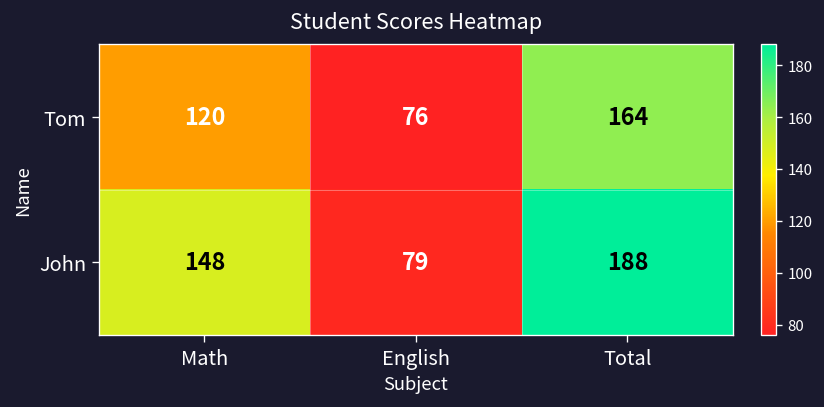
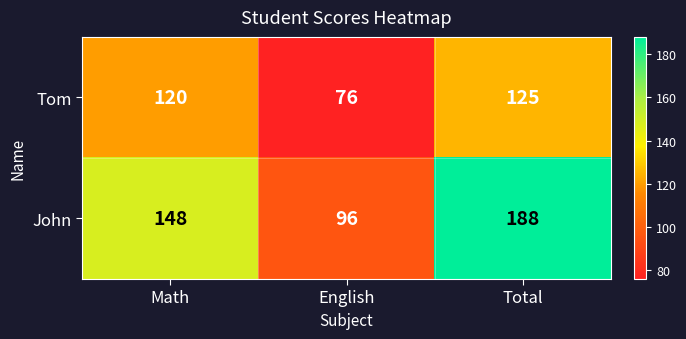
Tom, Total: 164 -> 125
John, English: 79 -> 96
